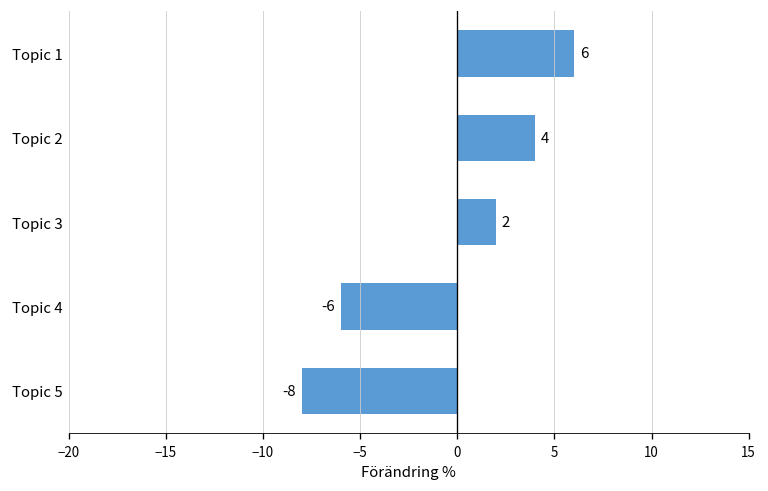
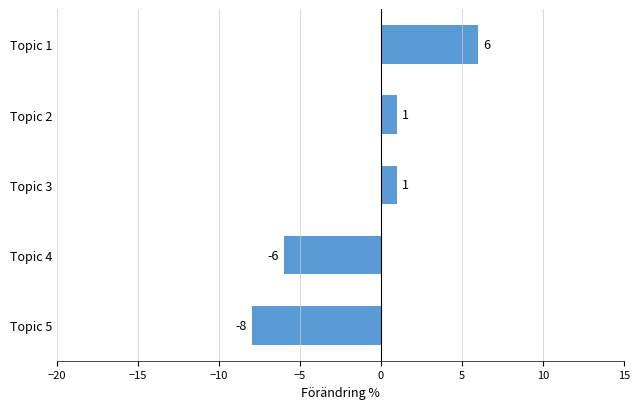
Topic 2: 4 -> 1
Topic 3: 2 -> 1
